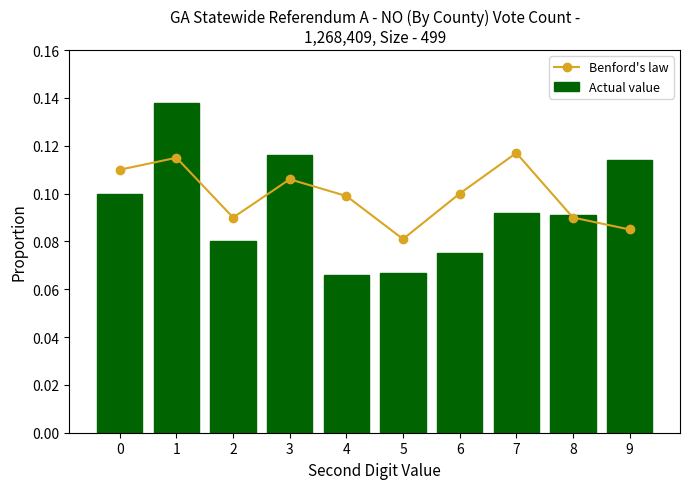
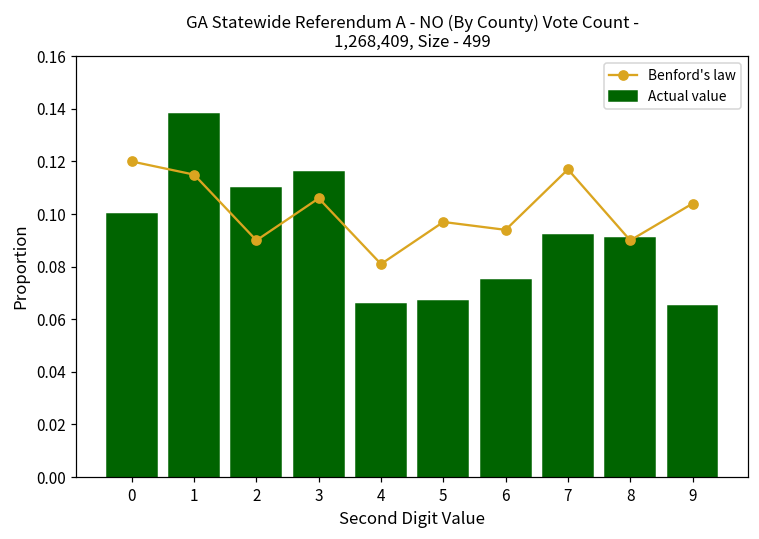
Benford's law, 0: 0.11 -> 0.12
Actual value, 2: 0.08 -> 0.11
Benford's law, 4: 0.099 -> 0.081
Benford's law, 5: 0.081 -> 0.097
Benford's law, 6: 0.100 -> 0.094
Actual value, 9: 0.114 -> 0.065
Benford's law, 9: 0.085 -> 0.104
